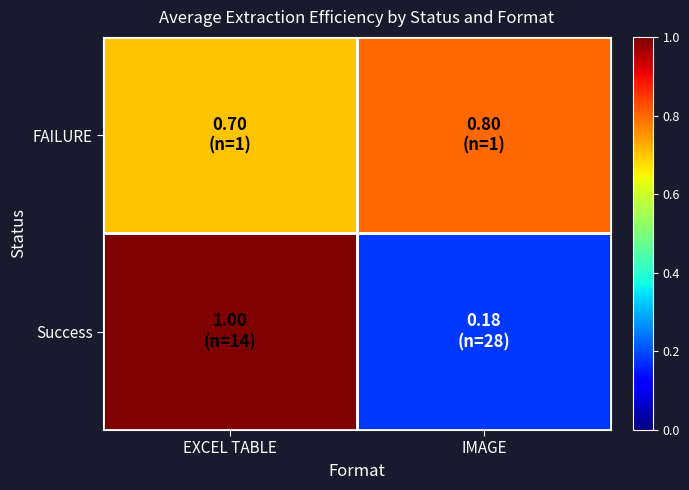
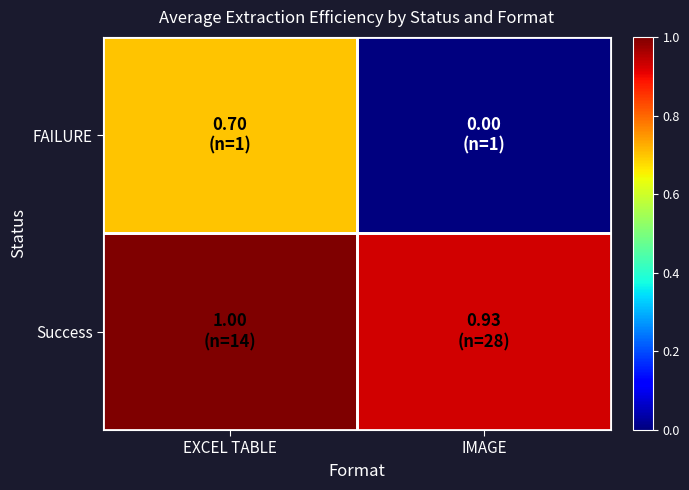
FAILURE, IMAGE: 0.80 -> 0.00
Success, IMAGE: 0.18 -> 0.93
